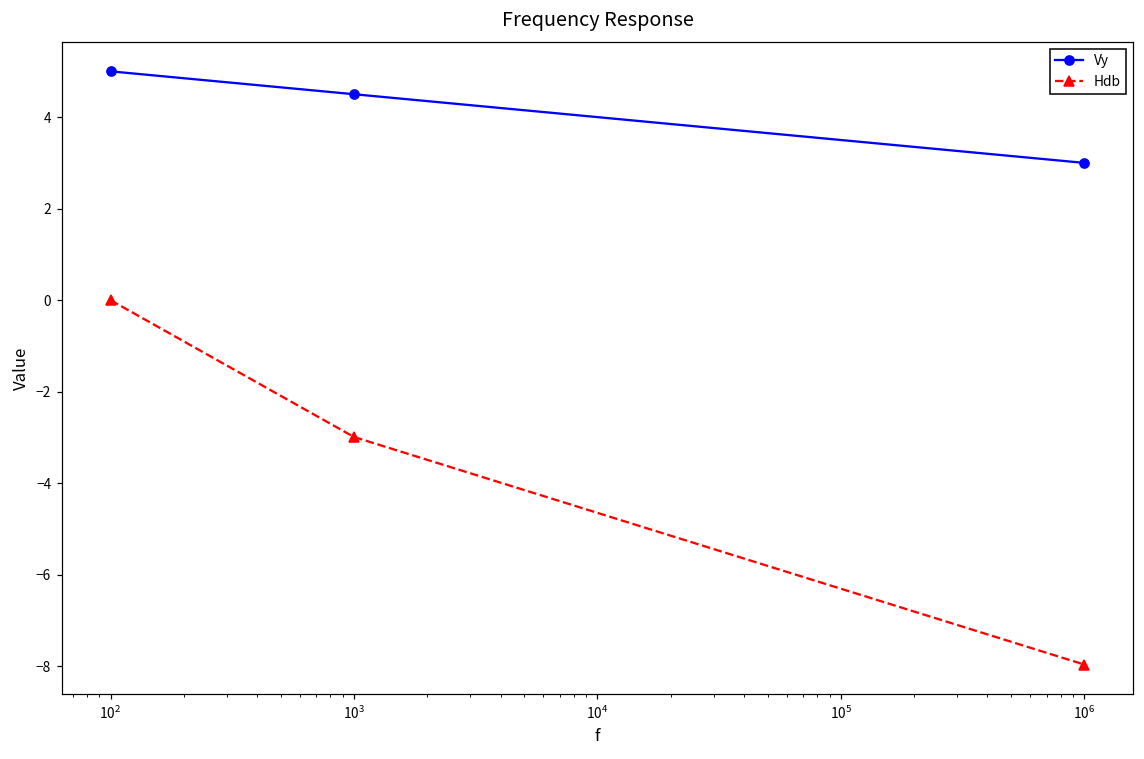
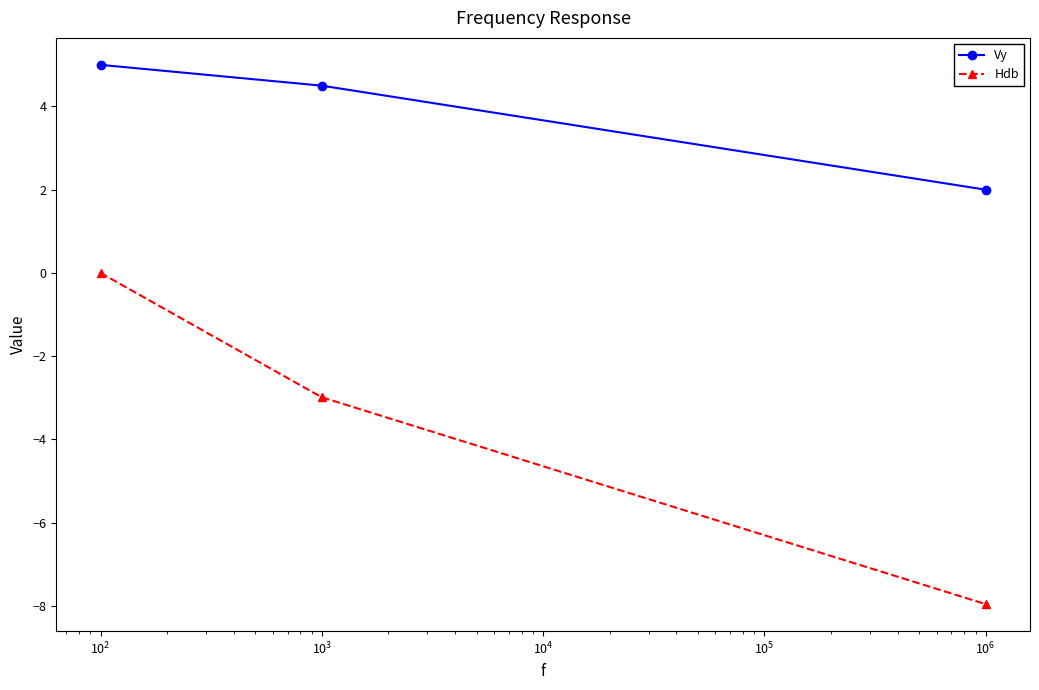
Vy, 10^6: 3 -> 2
